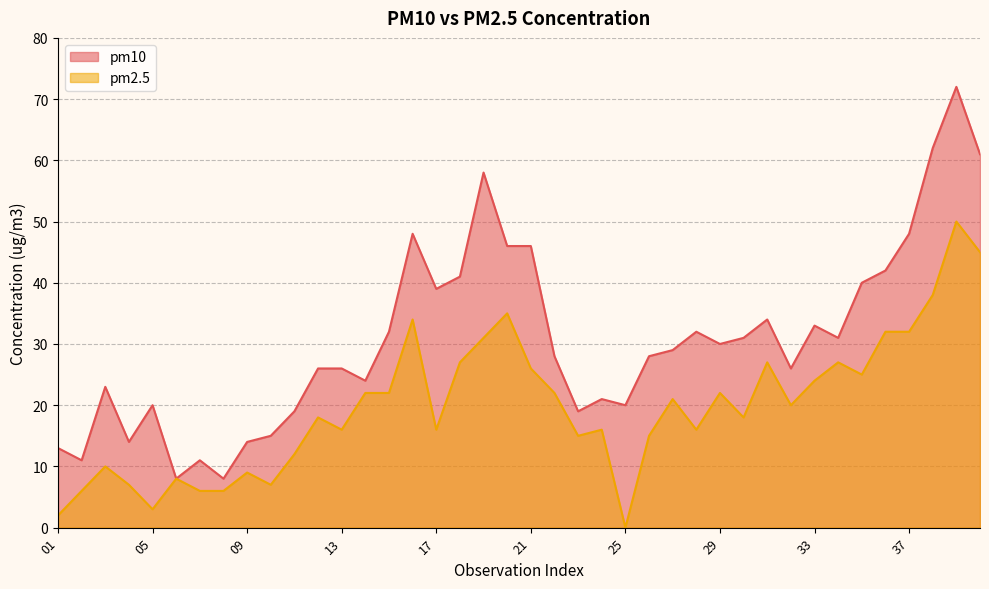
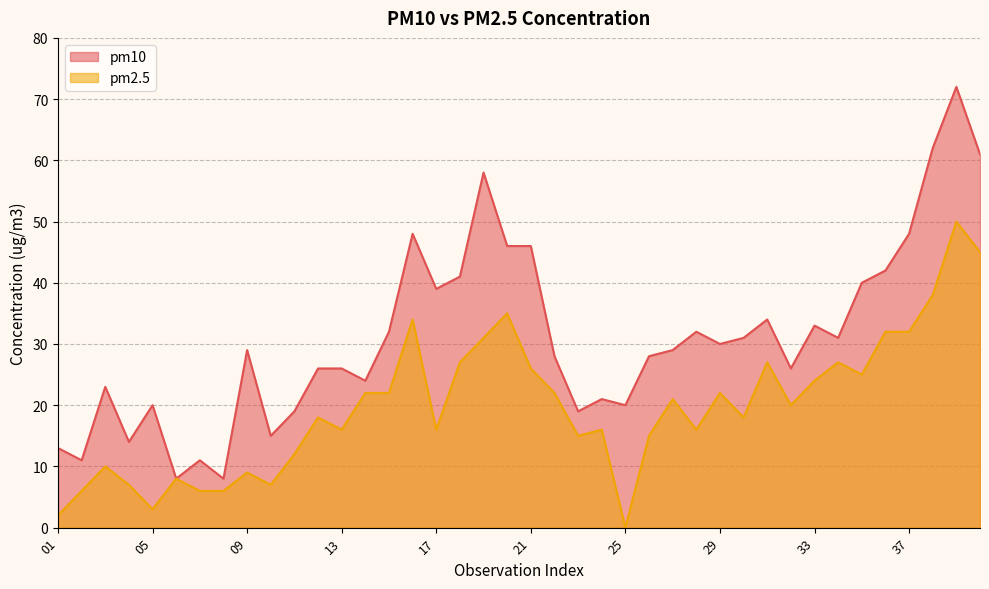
pm10, 09: 14 -> 29
